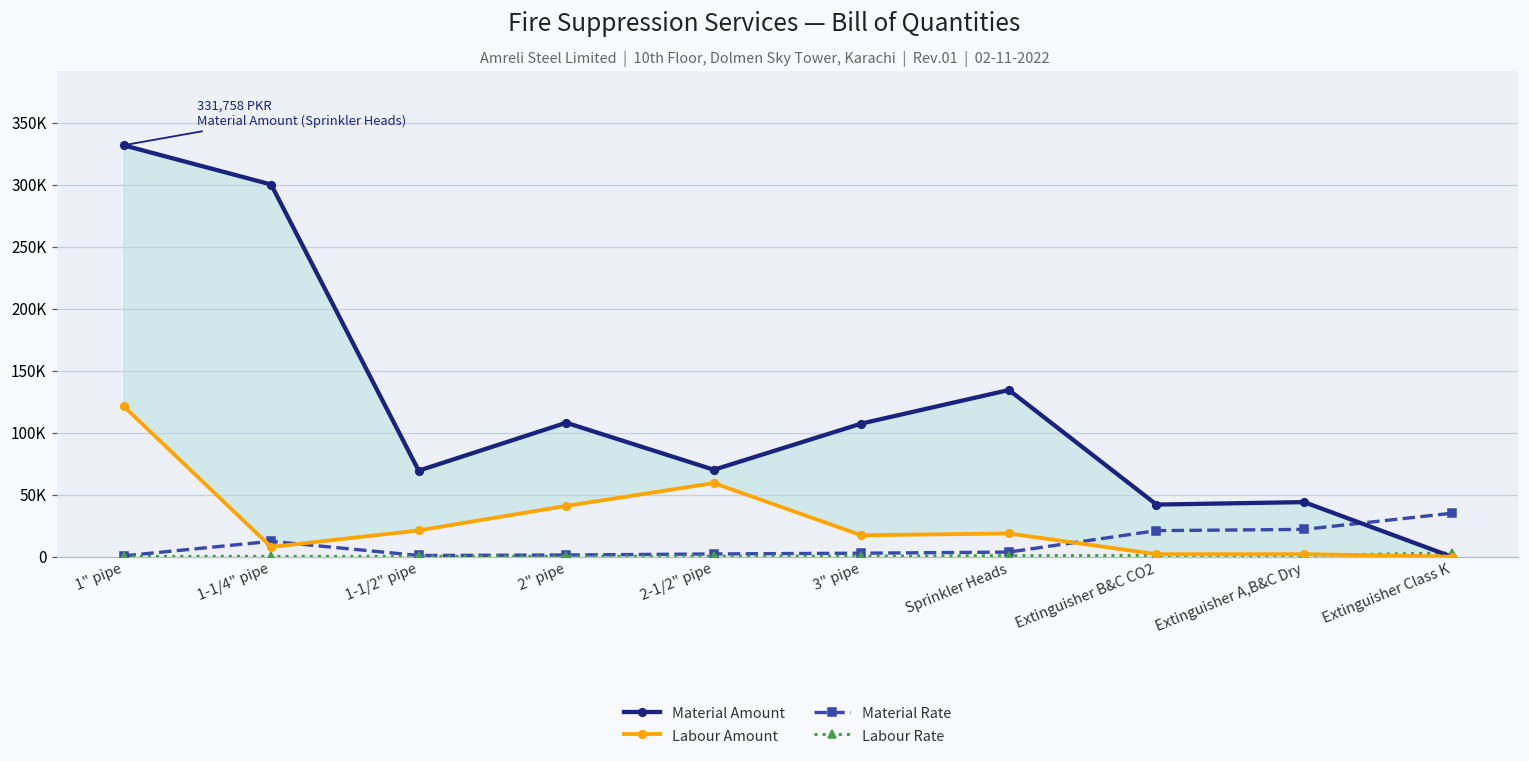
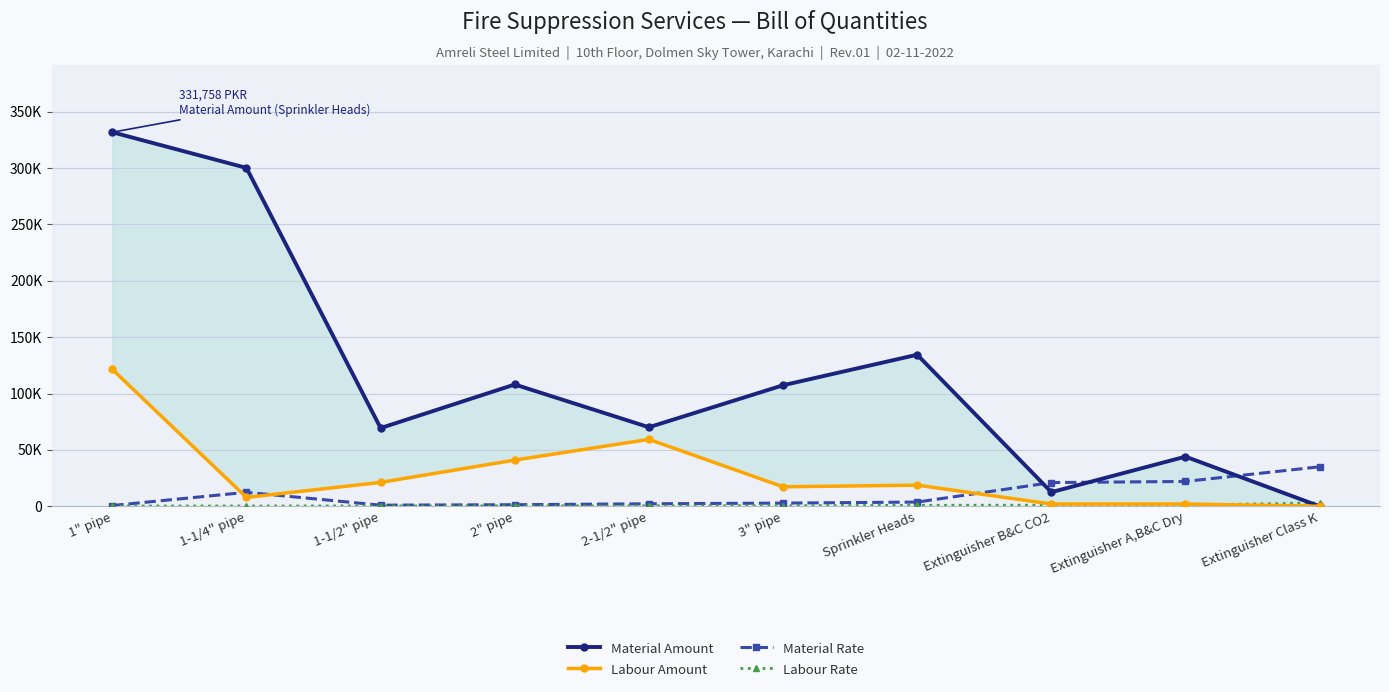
Material Amount, Extinguisher B&C CO2: 42000 -> 12000
